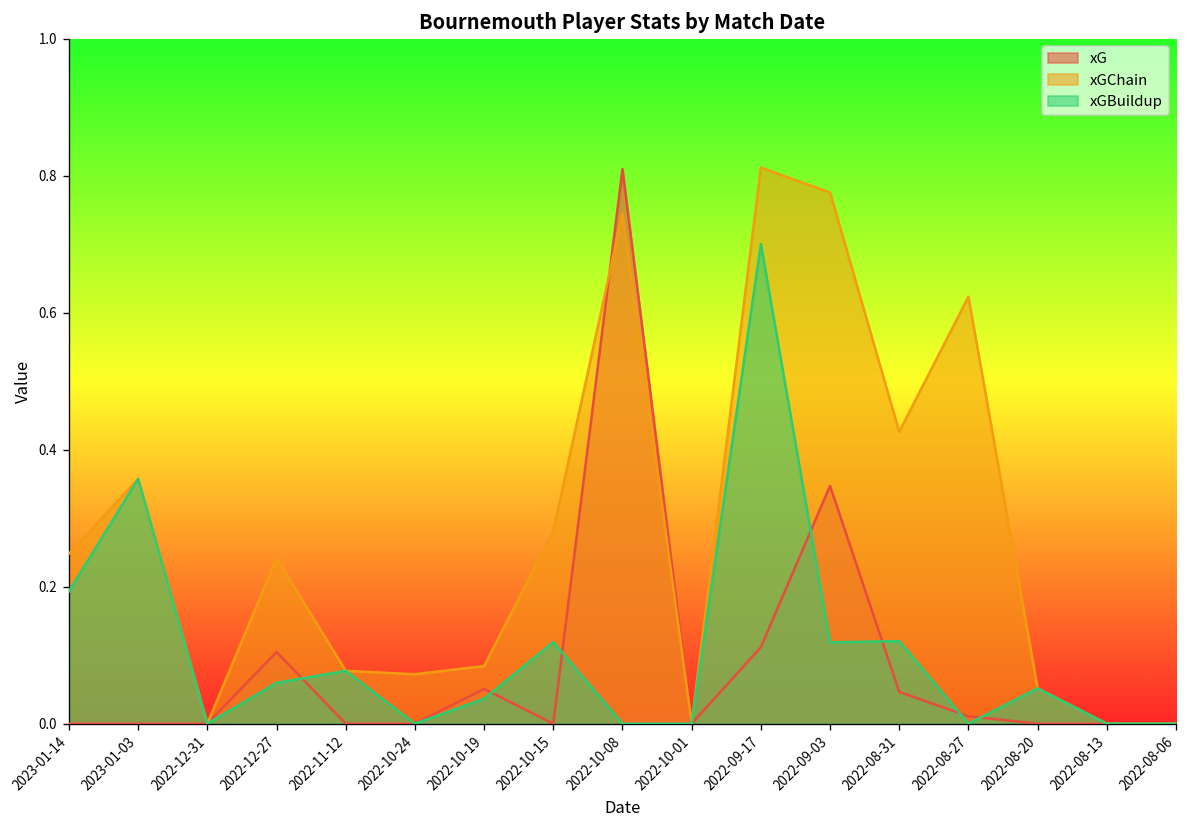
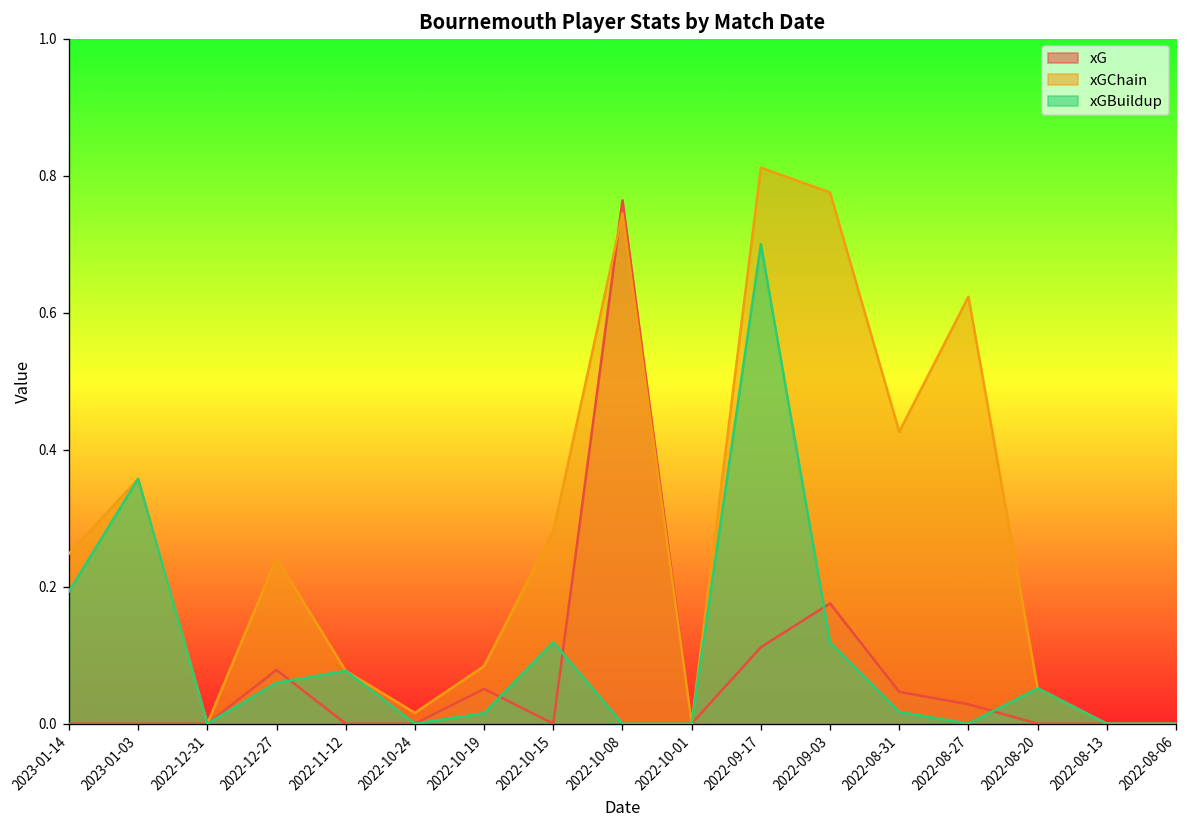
xG, 2022-12-27: 0.10 -> 0.08
xGChain, 2022-10-24: 0.07 -> 0.02
xGBuildup, 2022-10-19: 0.04 -> 0.02
xG, 2022-10-08: 0.81 -> 0.76
xG, 2022-09-03: 0.35 -> 0.18
xGBuildup, 2022-08-31: 0.12 -> 0.02
xG, 2022-08-27: 0.01 -> 0.03
